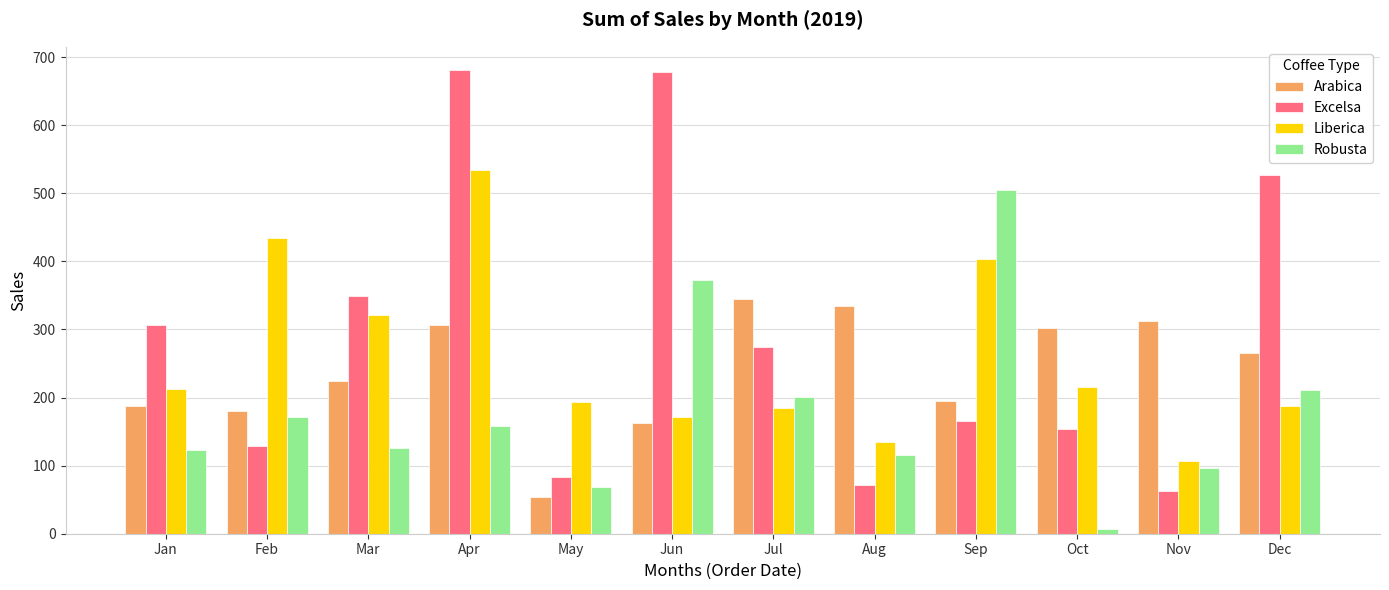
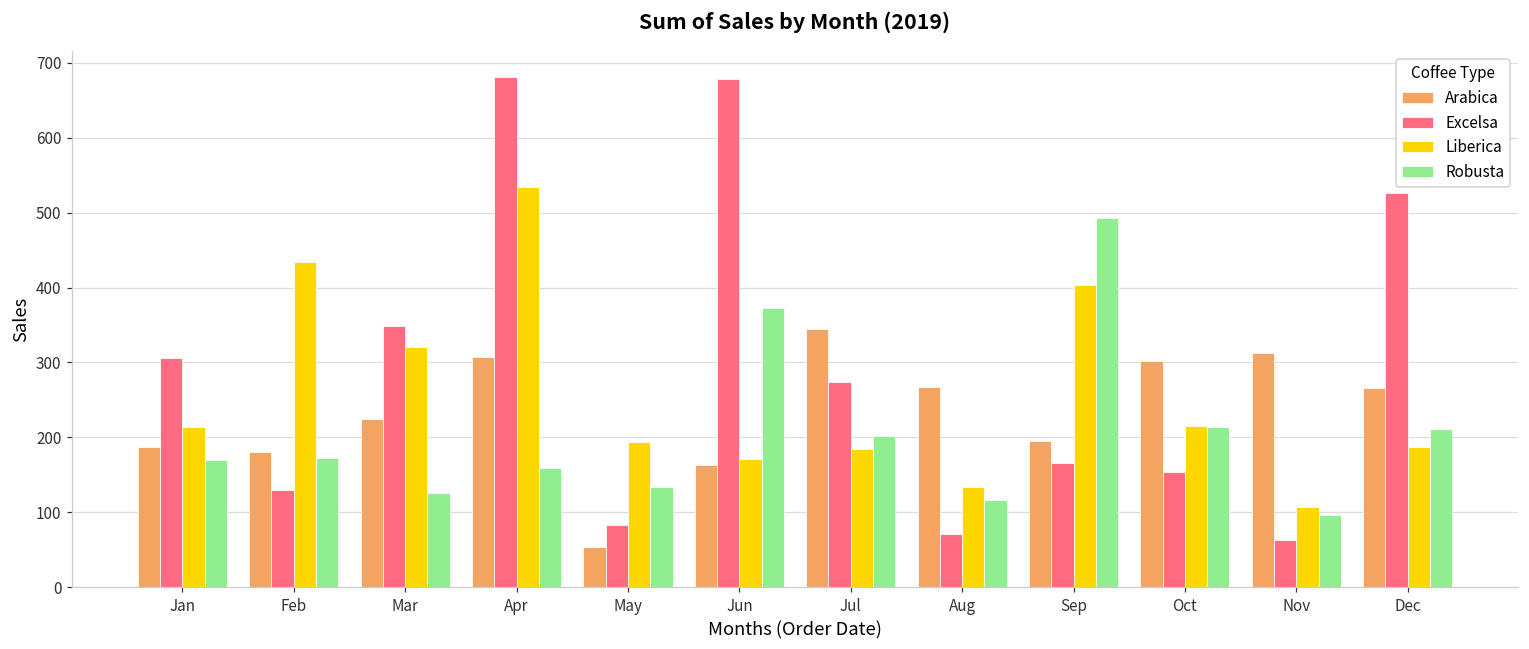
Robusta, Jan: 120 -> 170
Robusta, May: 70 -> 130
Arabica, Aug: 330 -> 270
Robusta, Sep: 500 -> 490
Robusta, Oct: 10 -> 210
